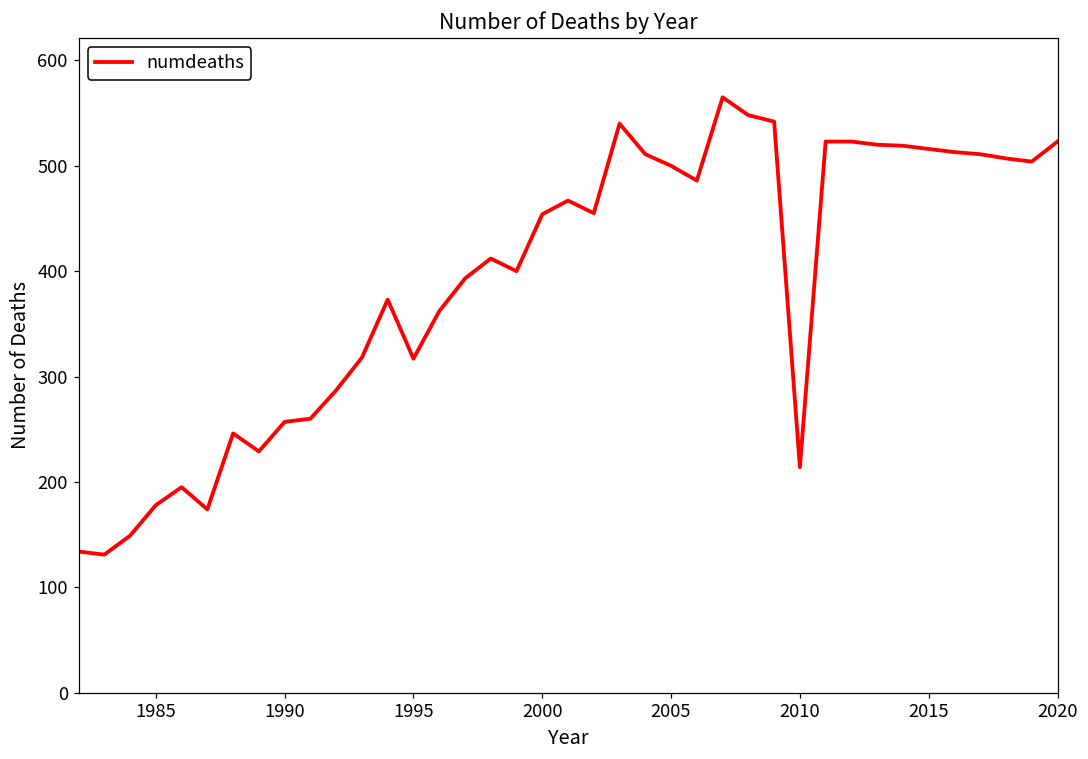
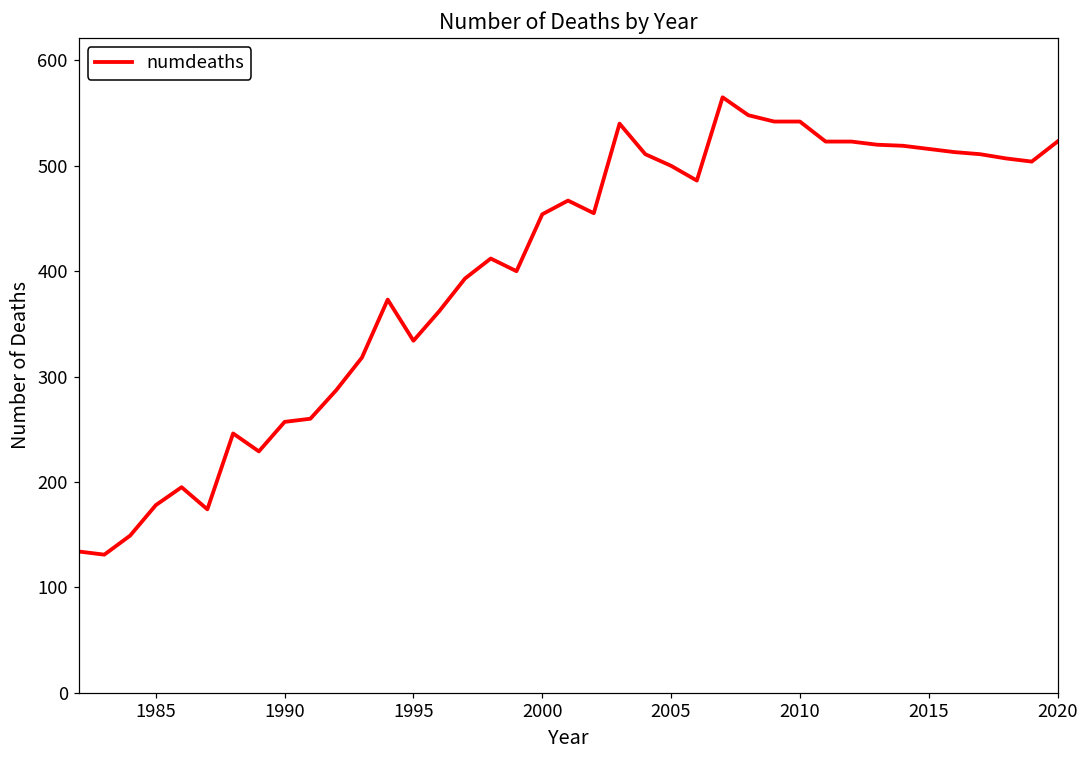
1995: 320 -> 330
2010: 210 -> 540
